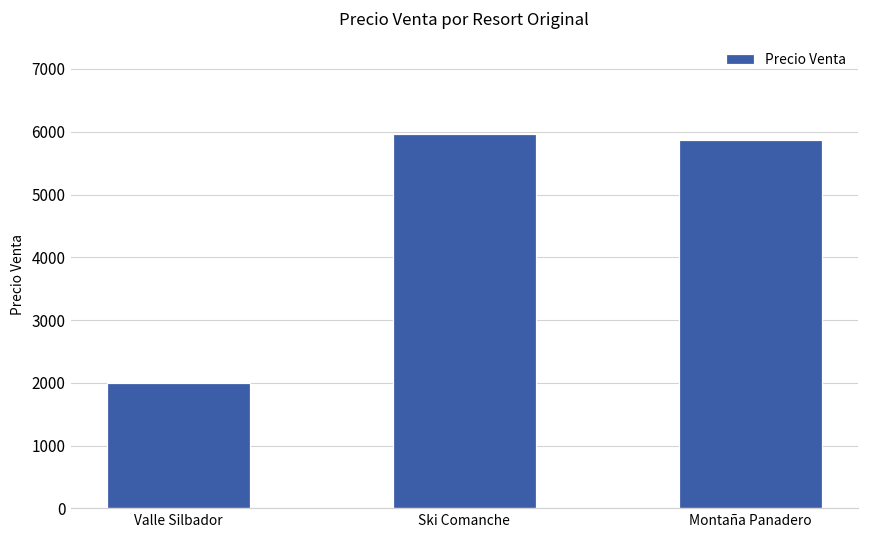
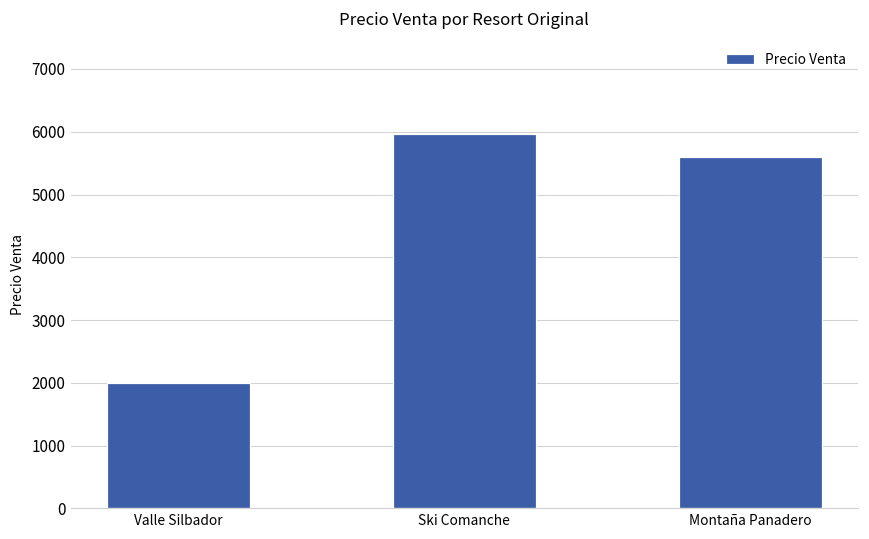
Montaña Panadero: 5900 -> 5600
